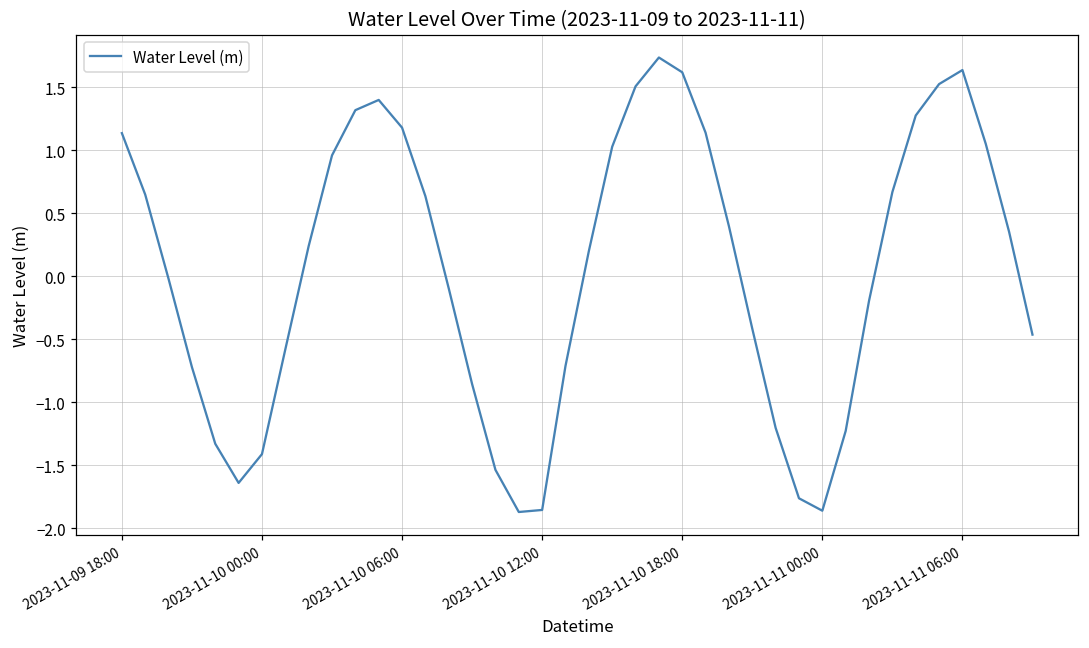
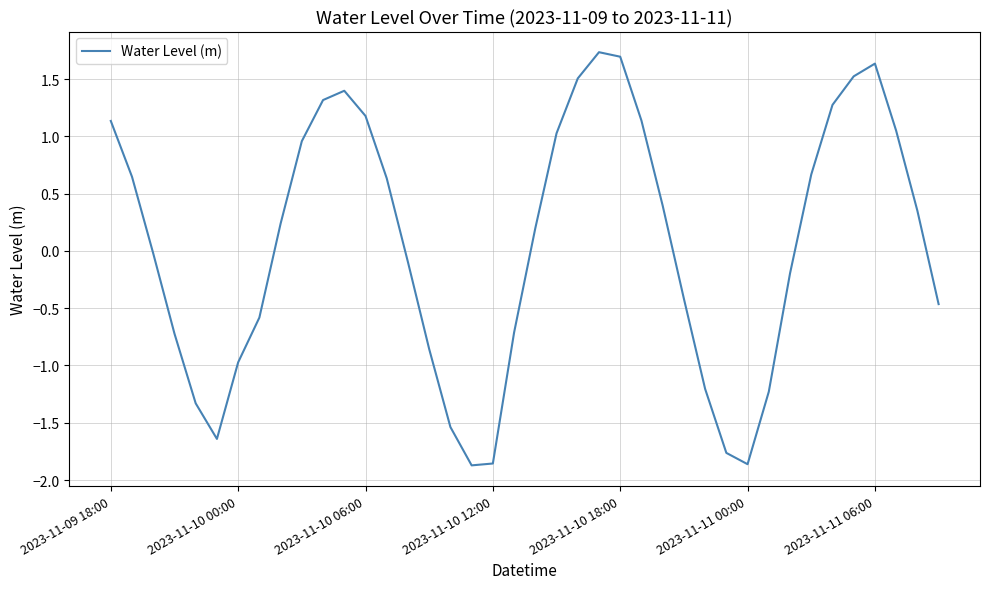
2023-11-10 00:00: -1.41 -> -0.97
2023-11-10 18:00: 1.62 -> 1.70
